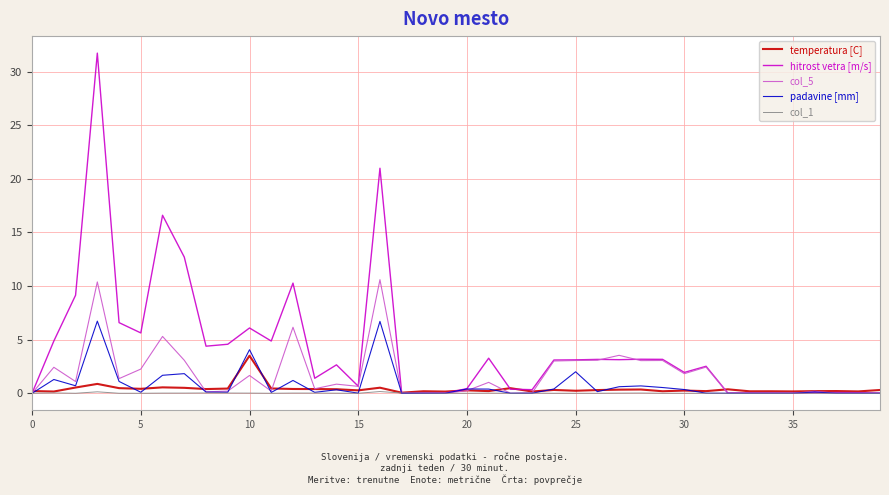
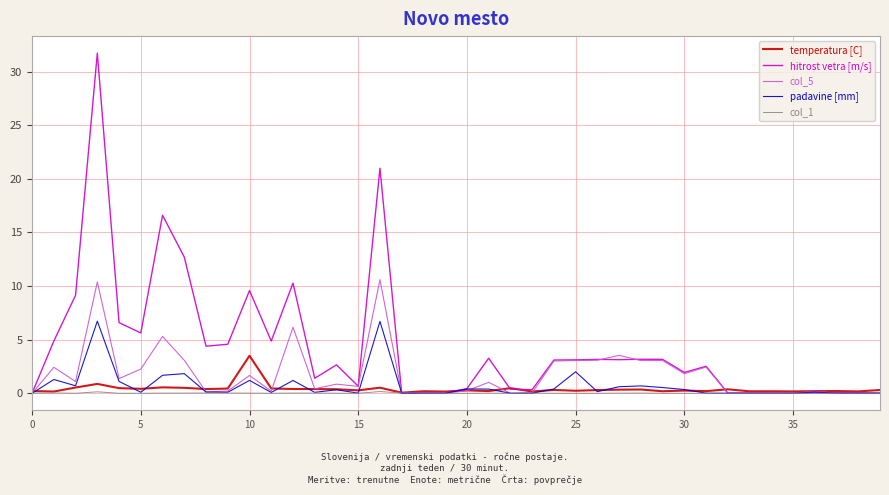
hitrost vetra [m/s], 10: 6.1 -> 9.6
padavine [mm], 10: 4.1 -> 1.2
